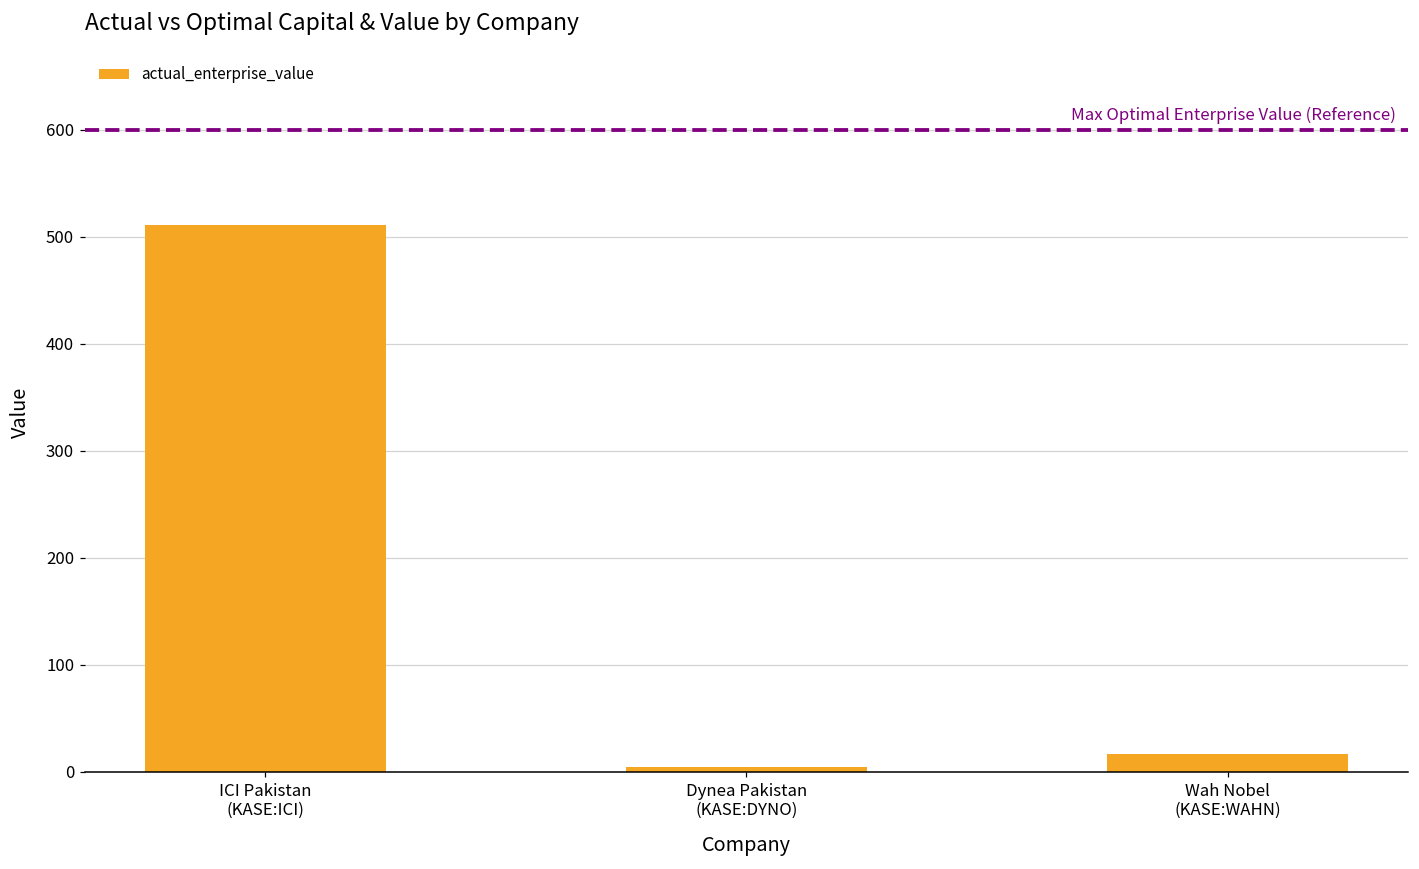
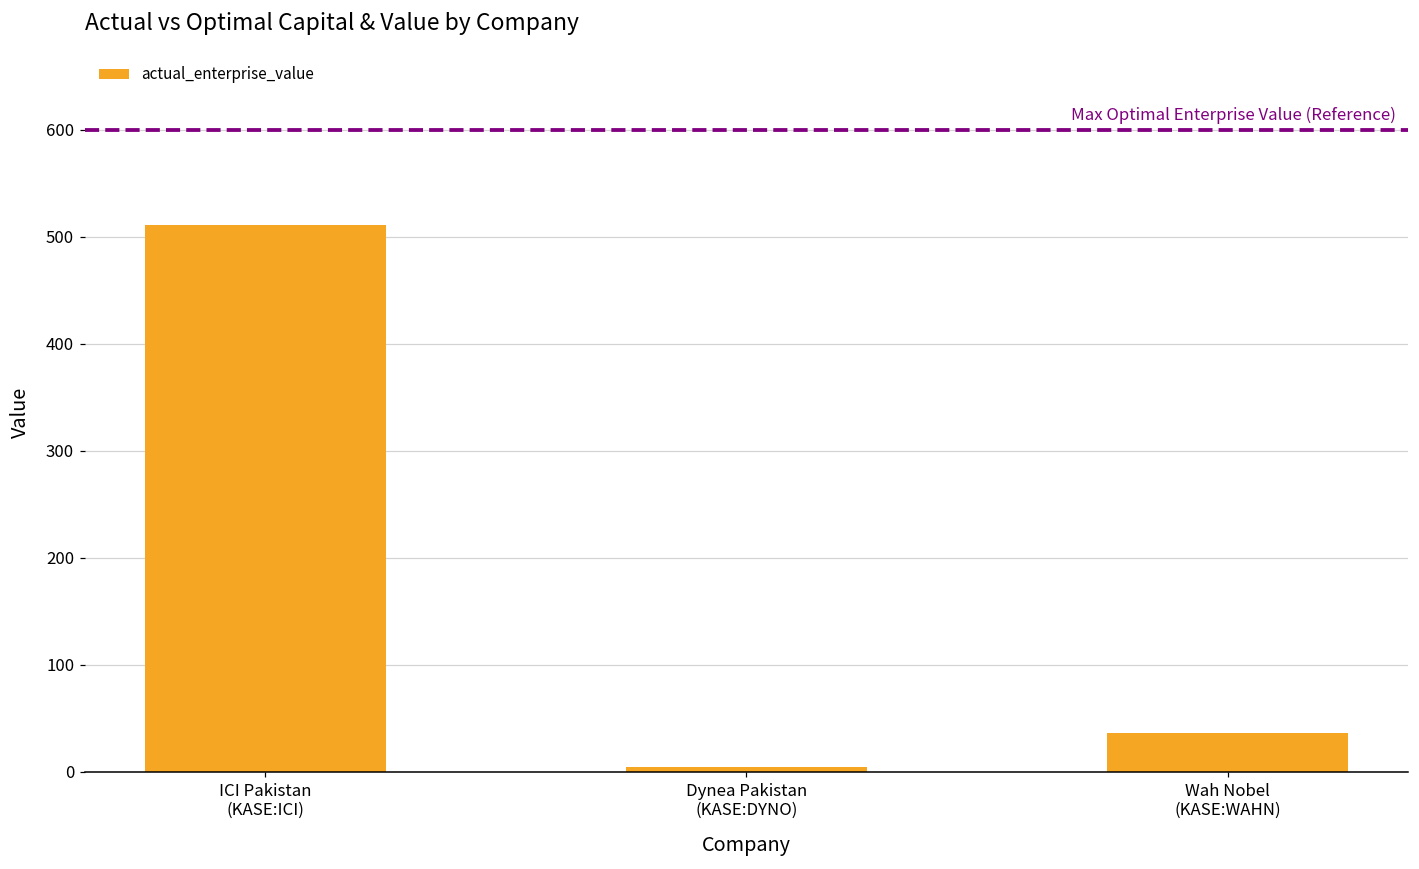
Wah Nobel (KASE:WAHN): 20 -> 40
